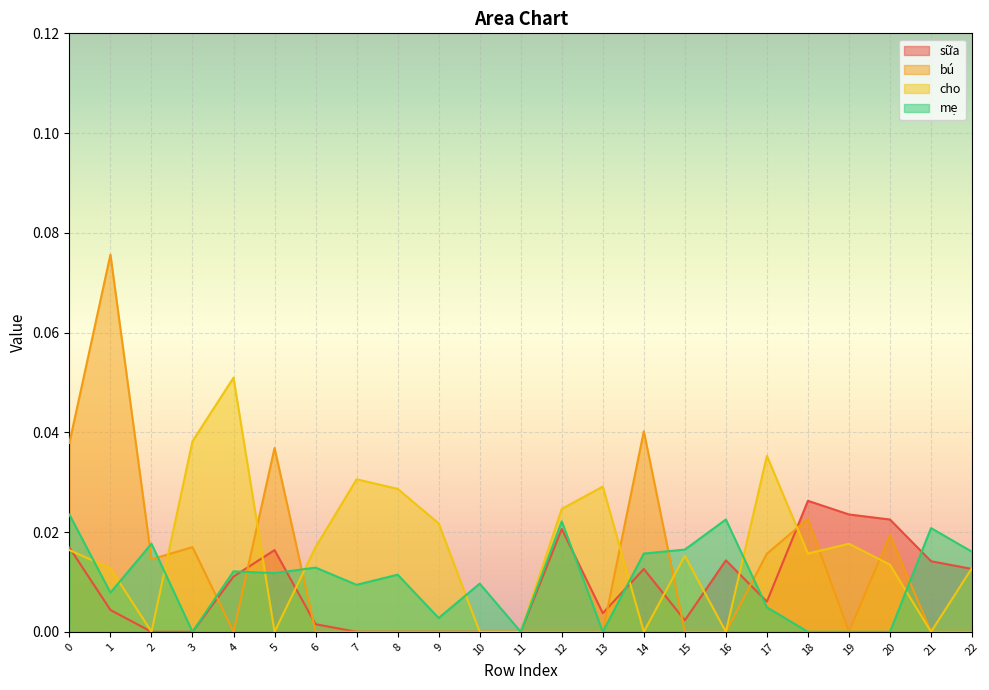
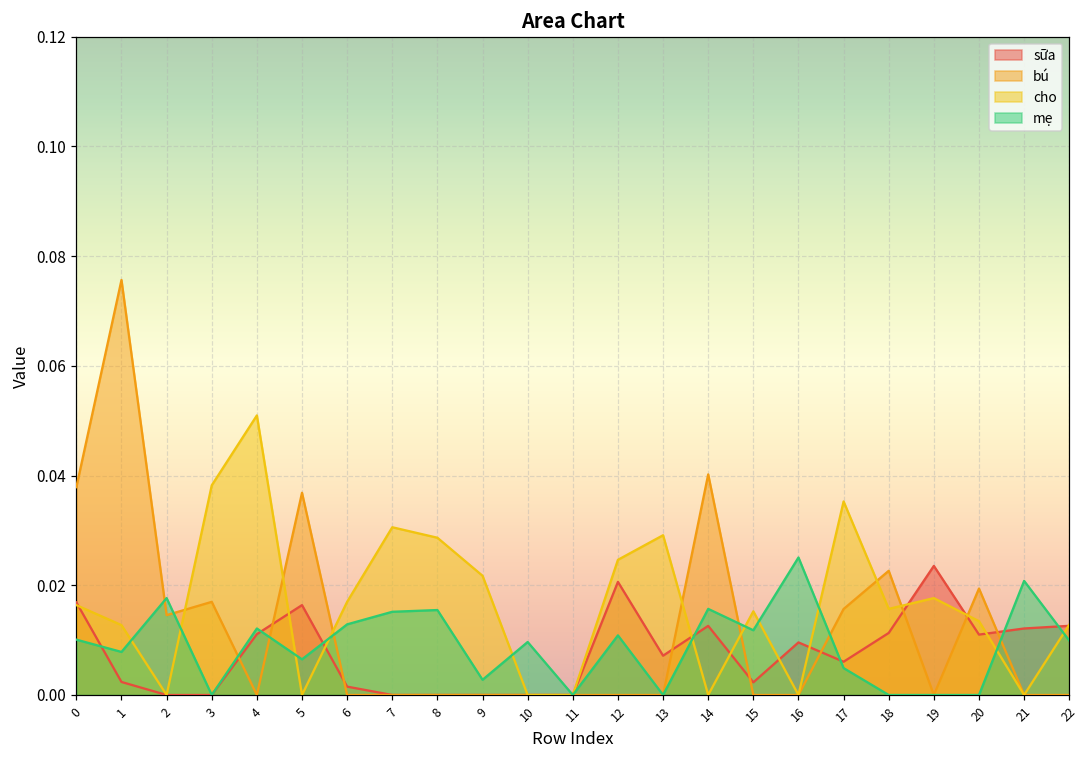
mẹ, 0: 0.024 -> 0.010
sữa, 1: 0.004 -> 0.002
mẹ, 5: 0.012 -> 0.007
mẹ, 7: 0.009 -> 0.015
mẹ, 8: 0.011 -> 0.015
mẹ, 12: 0.022 -> 0.011
sữa, 13: 0.004 -> 0.007
mẹ, 15: 0.016 -> 0.012
sữa, 16: 0.014 -> 0.010
mẹ, 16: 0.023 -> 0.025
sữa, 18: 0.026 -> 0.011
sữa, 20: 0.023 -> 0.011
sữa, 21: 0.014 -> 0.012
mẹ, 22: 0.016 -> 0.010
